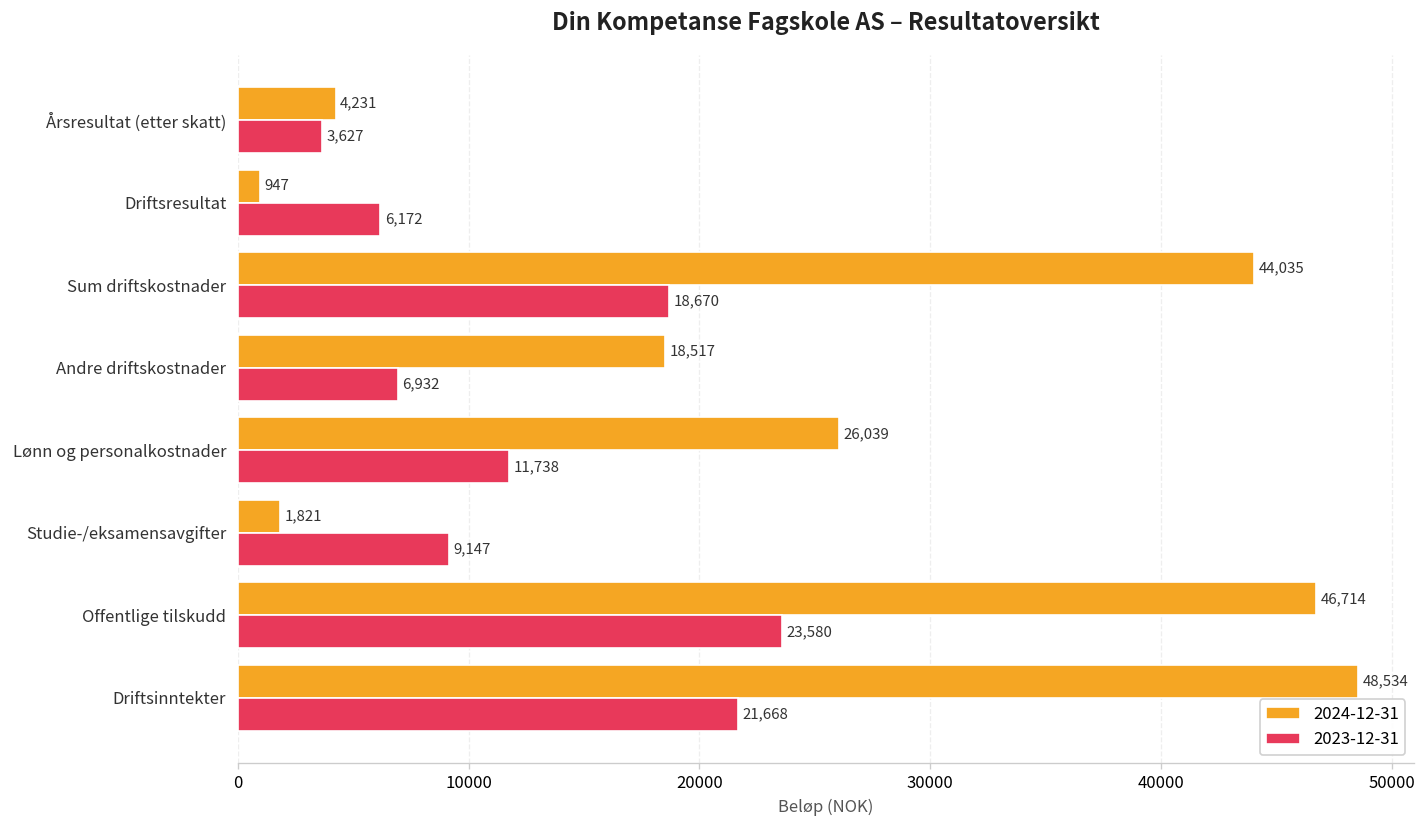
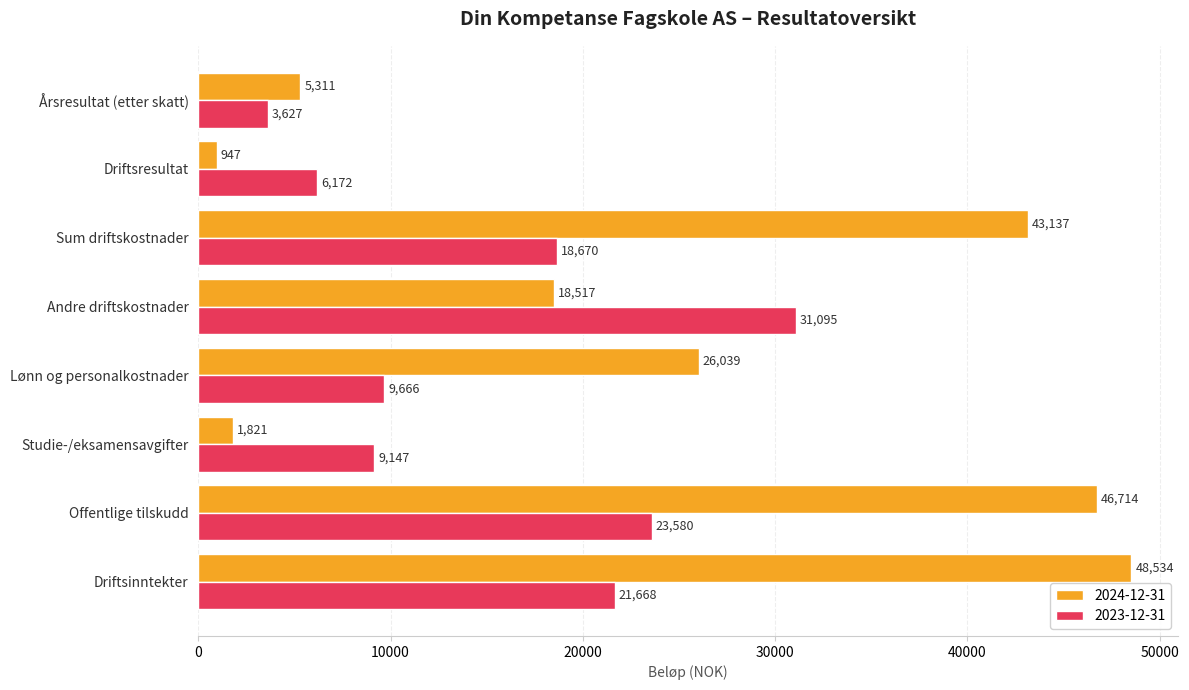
2024-12-31, Årsresultat (etter skatt): 4,231 -> 5,311
2024-12-31, Sum driftskostnader: 44,035 -> 43,137
2023-12-31, Andre driftskostnader: 6,932 -> 31,095
2023-12-31, Lønn og personalkostnader: 11,738 -> 9,666
